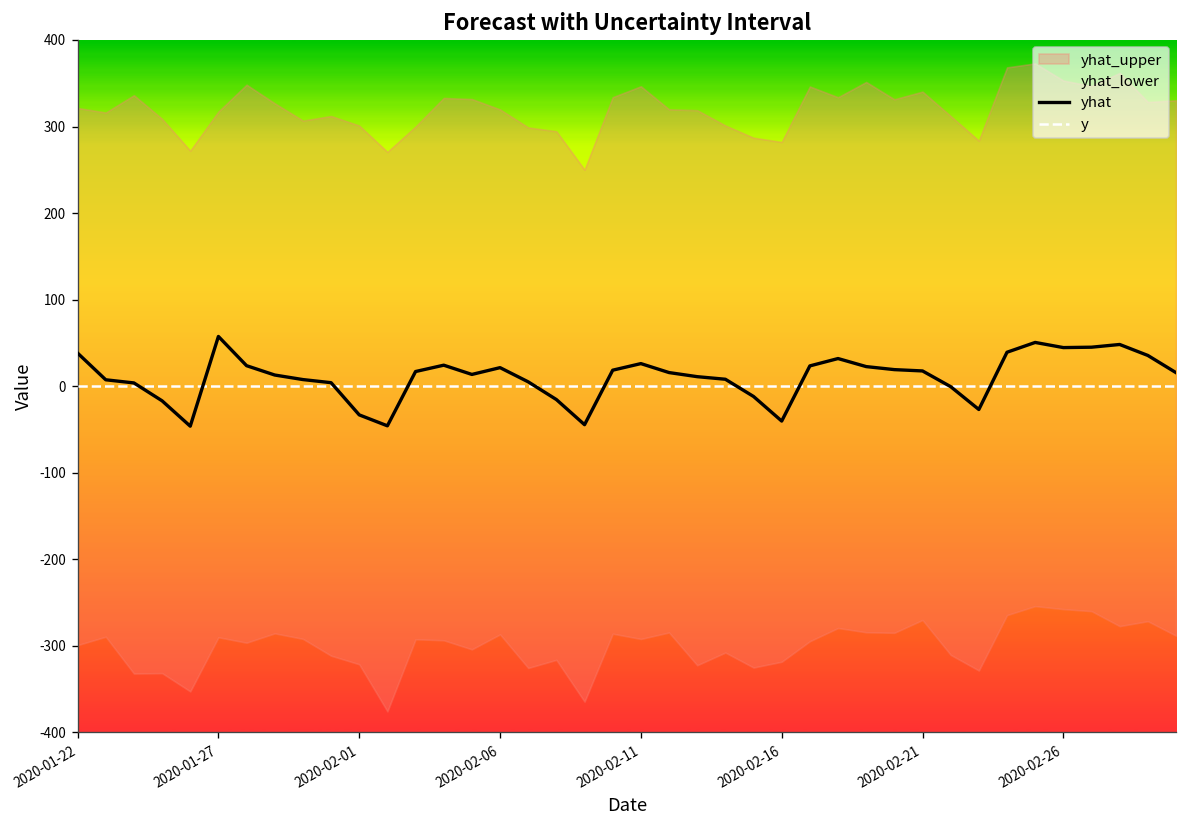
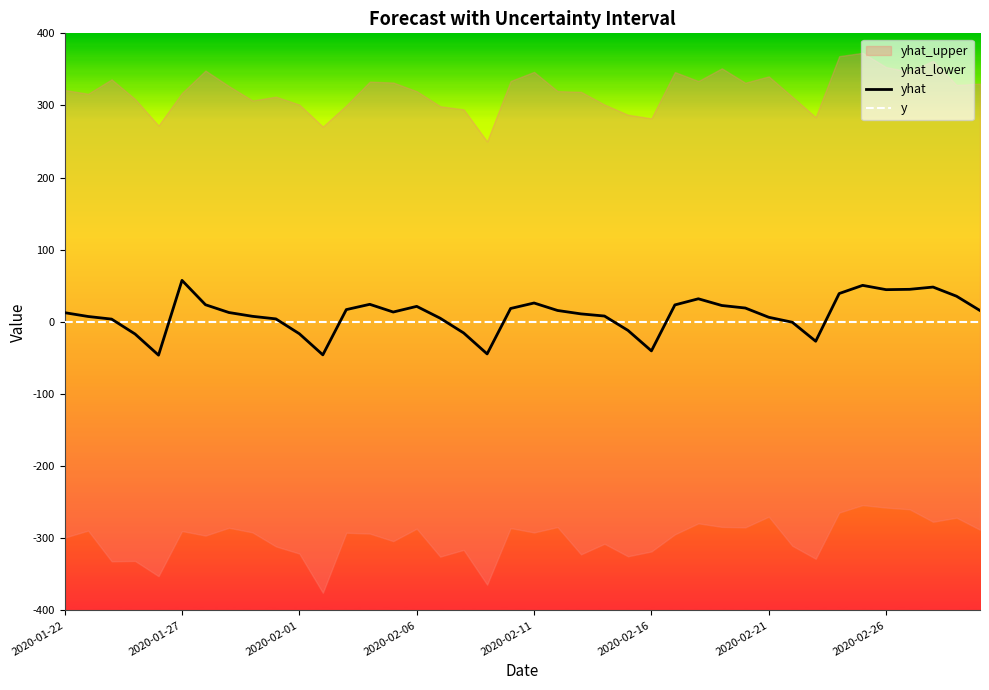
yhat, 2020-01-22: 40 -> 10
yhat, 2020-02-01: -30 -> -20
yhat, 2020-02-21: 20 -> 10
